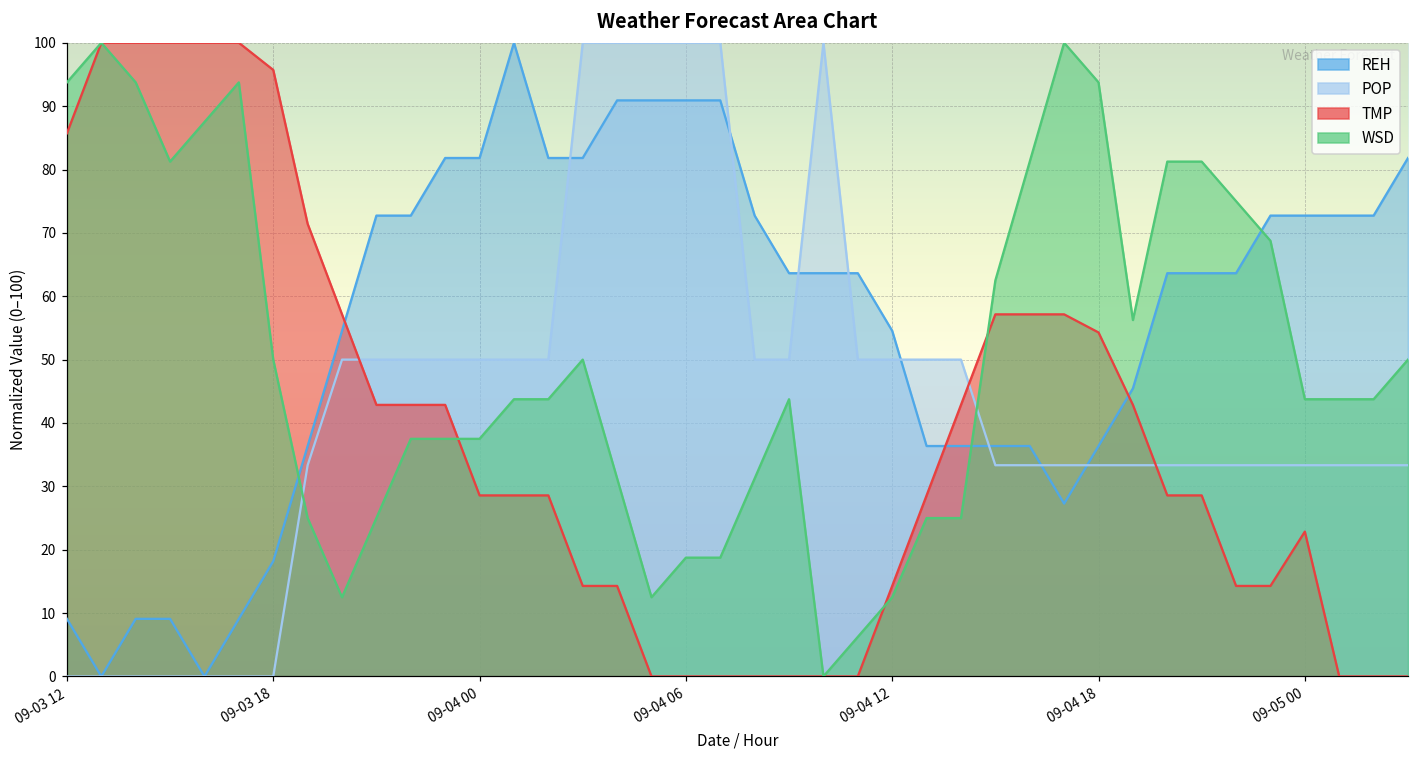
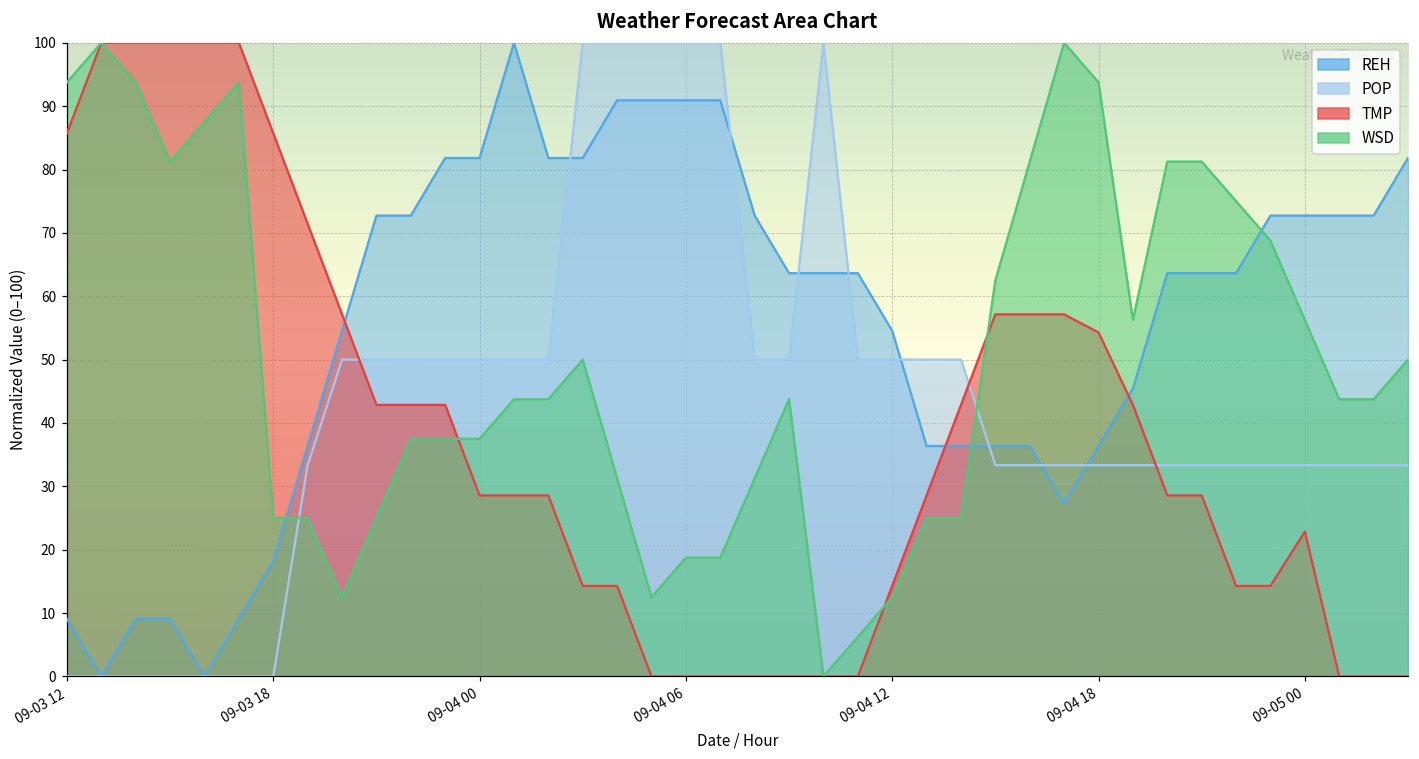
TMP, 09-03 18: 96 -> 86
WSD, 09-03 18: 50 -> 25
WSD, 09-05 00: 44 -> 56
